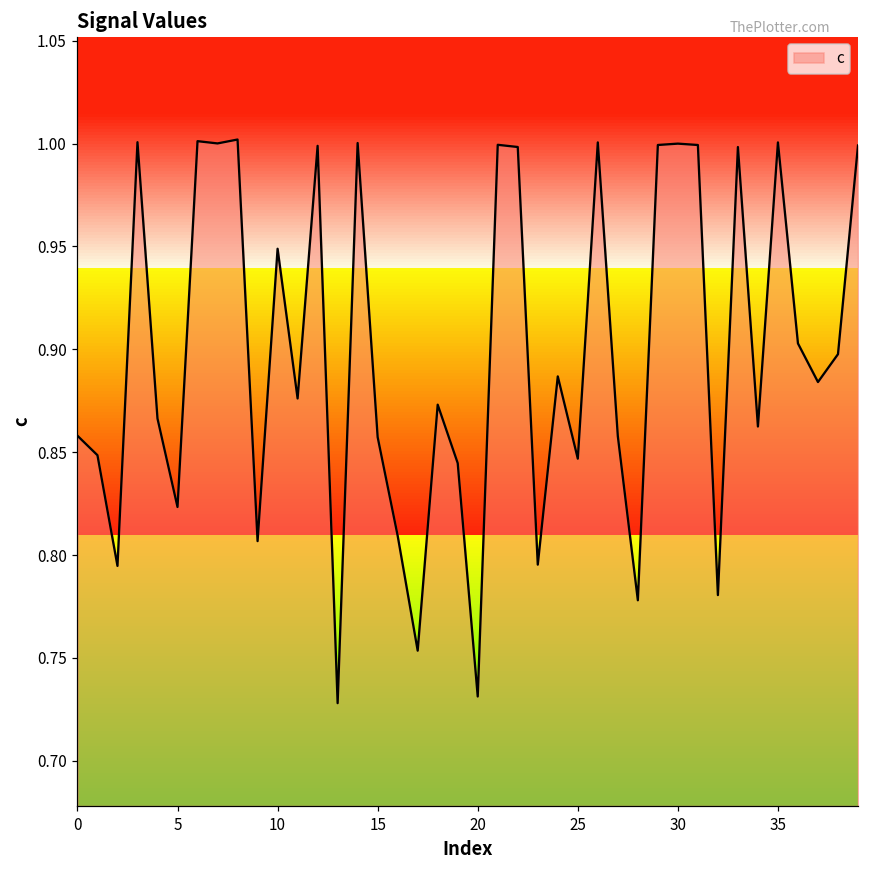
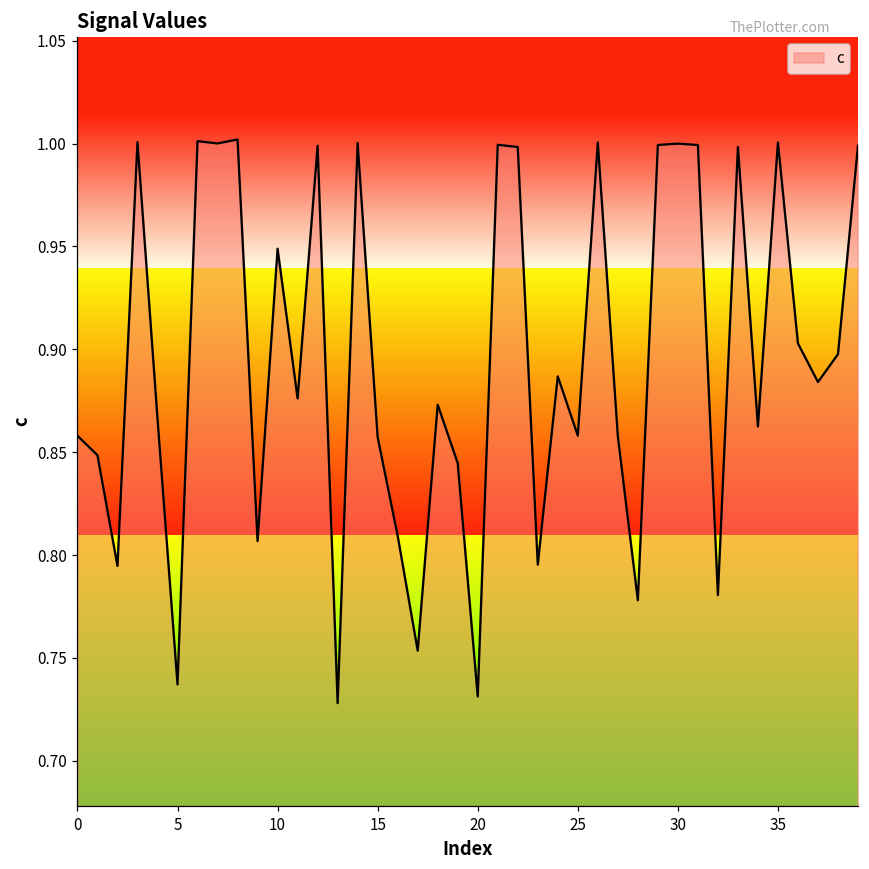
5: 0.823 -> 0.737
25: 0.847 -> 0.858
